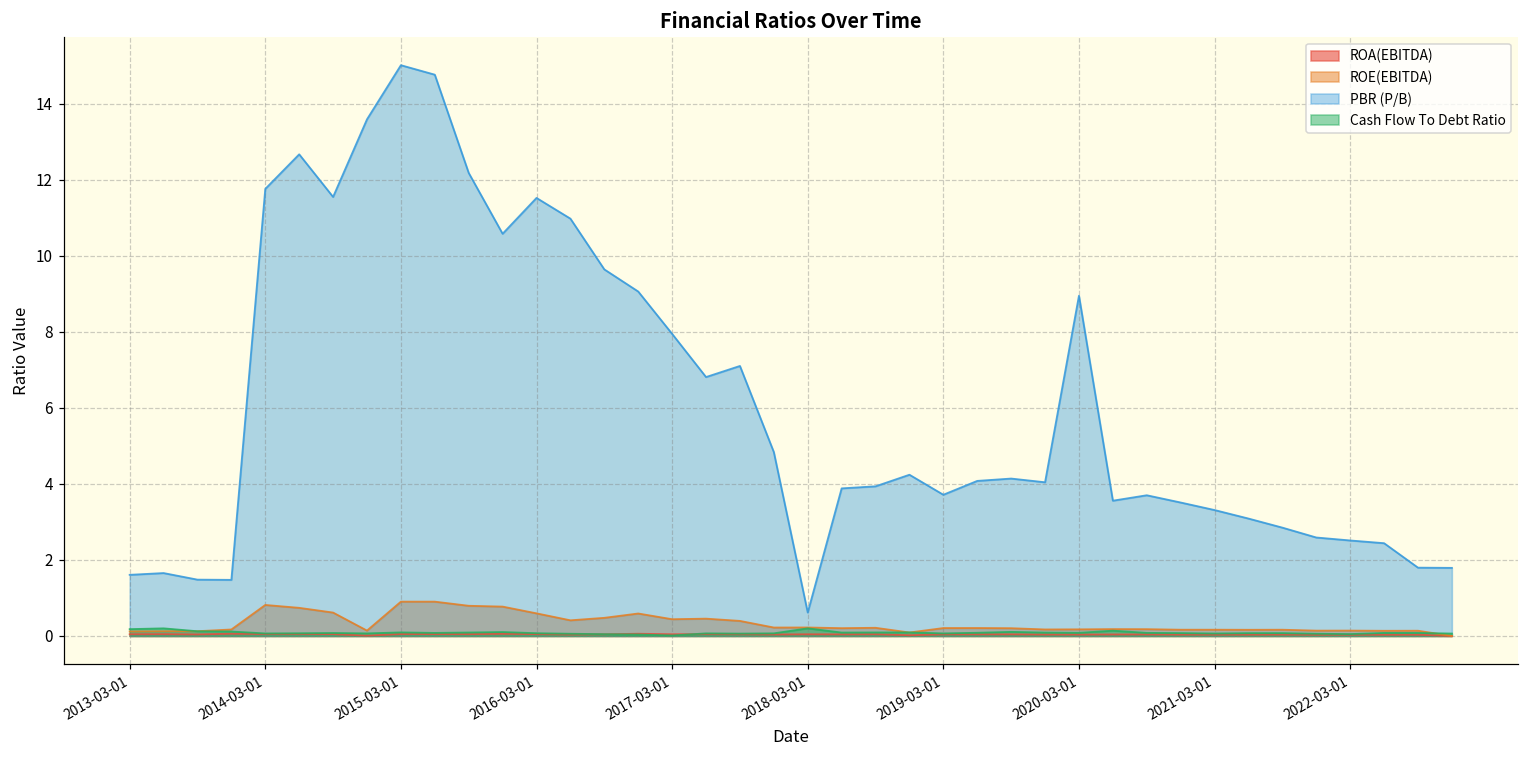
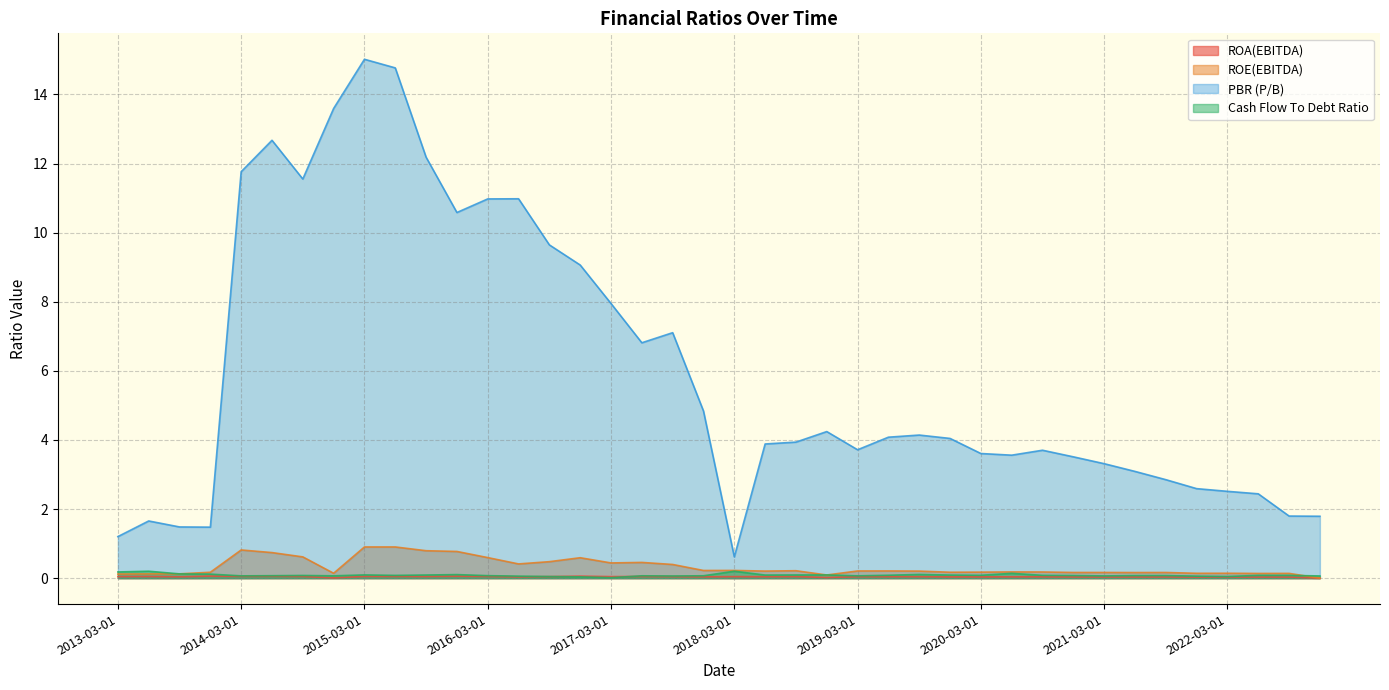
PBR (P/B), 2013-03-01: 1.6 -> 1.2
PBR (P/B), 2016-03-01: 11.5 -> 11.0
PBR (P/B), 2020-03-01: 9.0 -> 3.6
